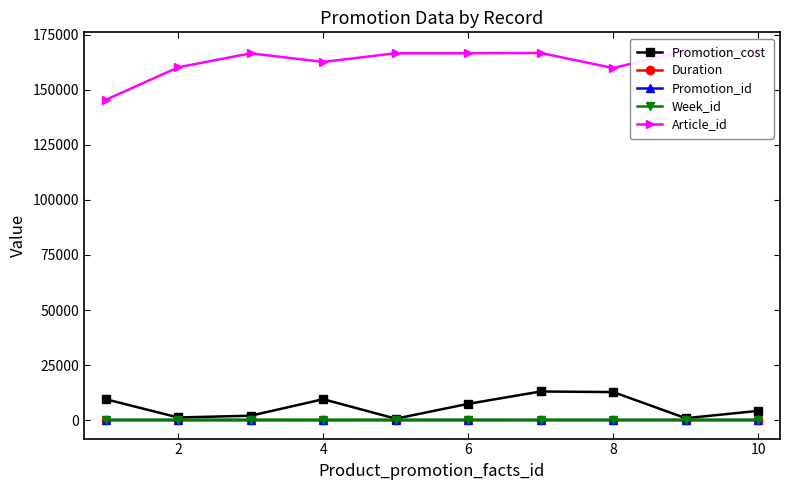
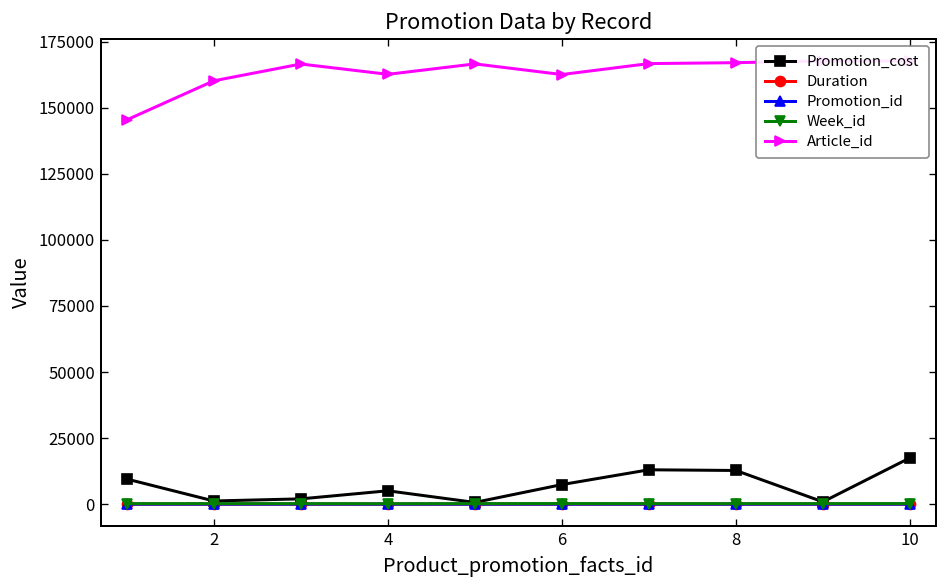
Promotion_cost, 4: 10000 -> 5000
Article_id, 6: 167000 -> 163000
Article_id, 8: 160000 -> 167000
Promotion_cost, 10: 4000 -> 18000
